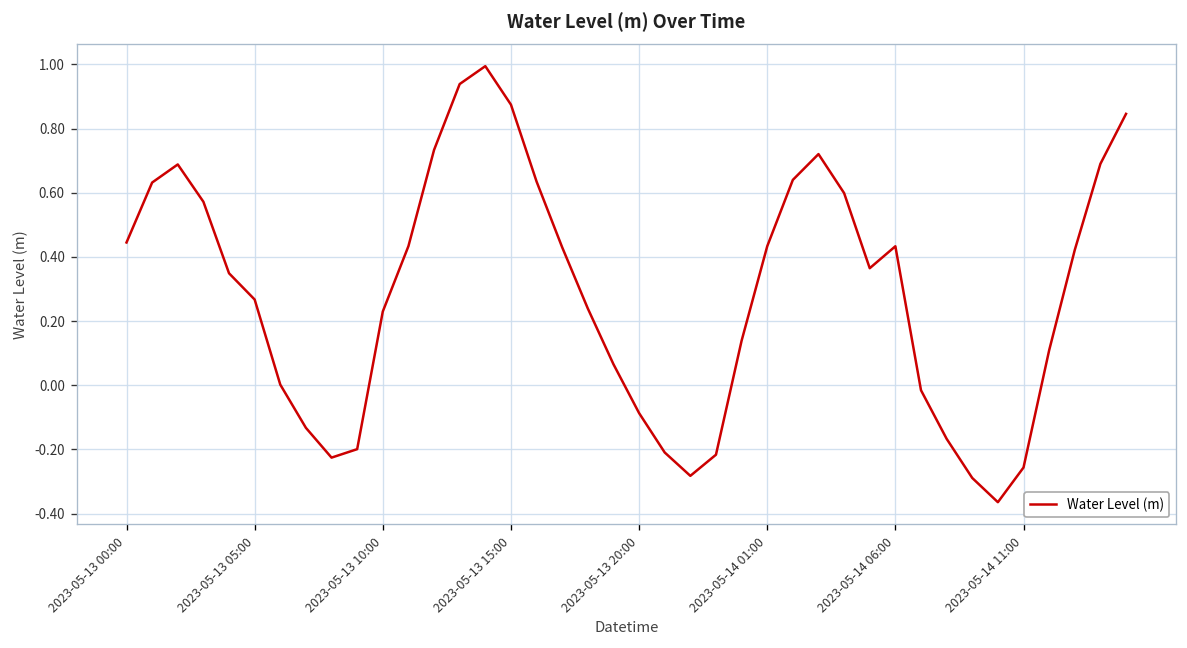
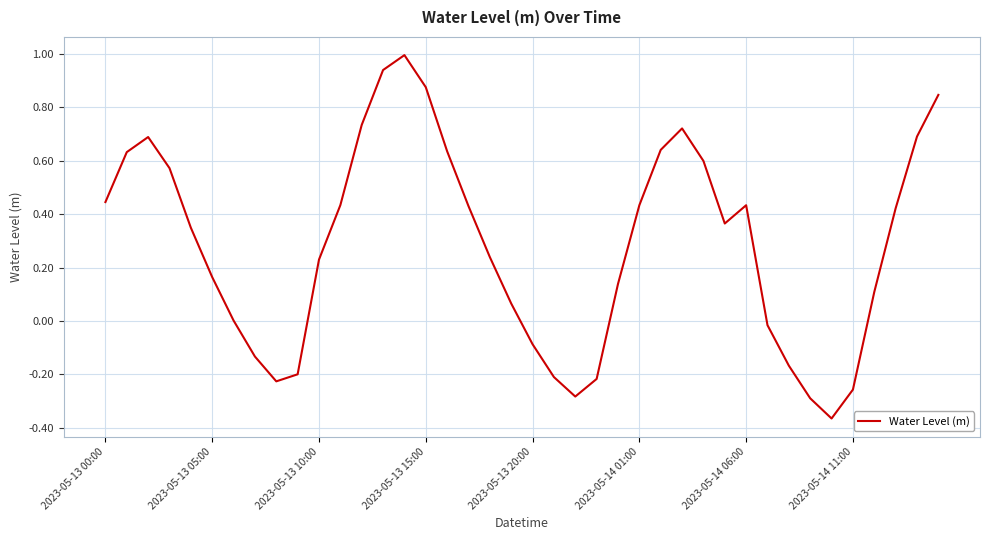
2023-05-13 05:00: 0.27 -> 0.16
